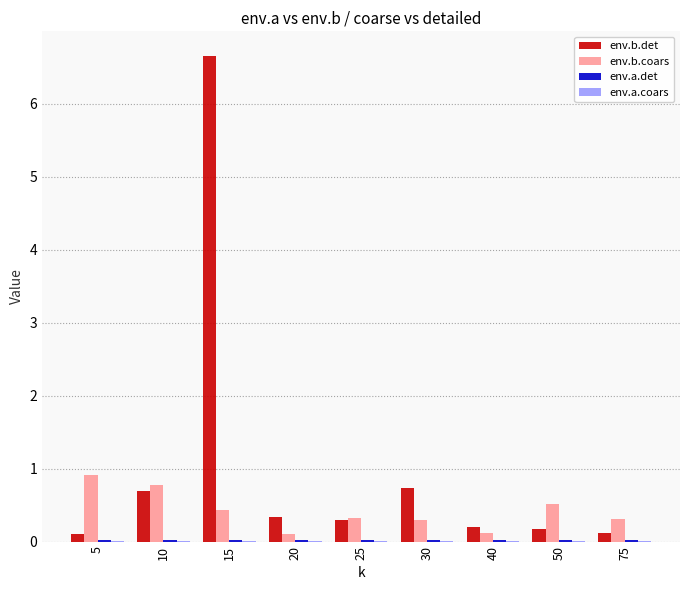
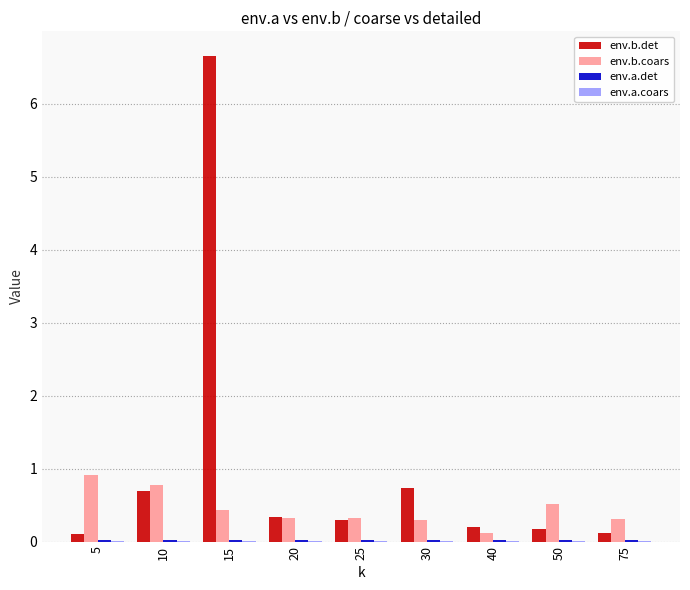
env.b.coars, 20: 0.1 -> 0.3
